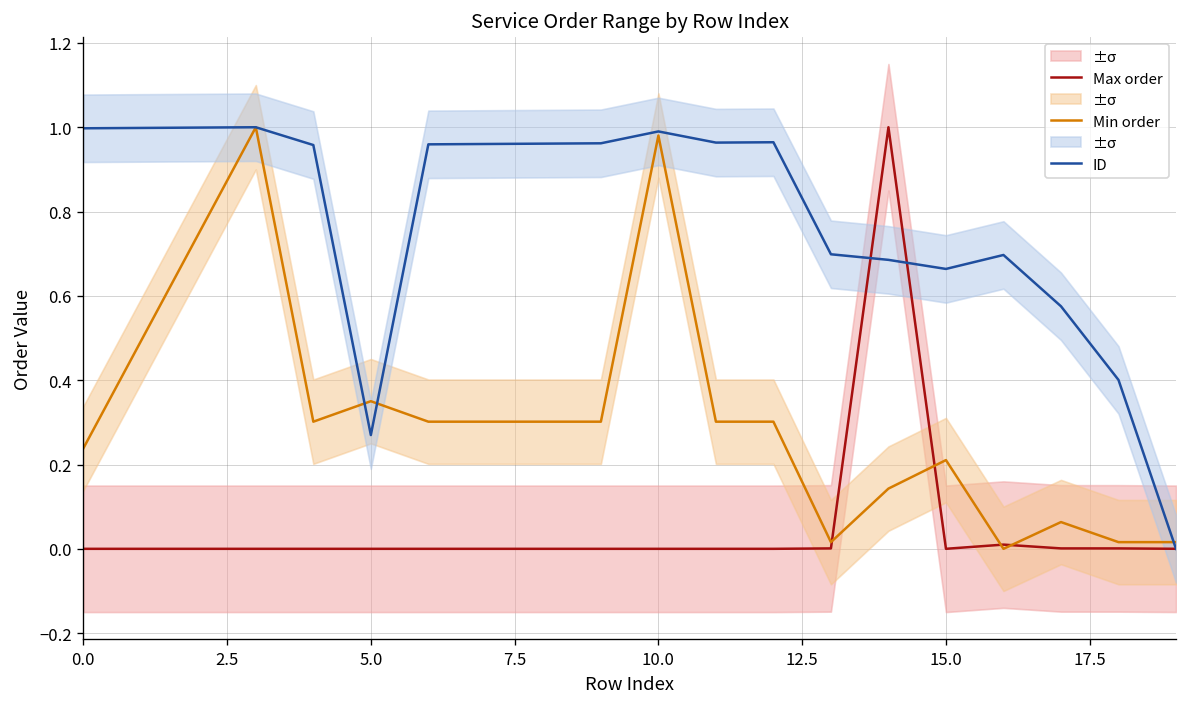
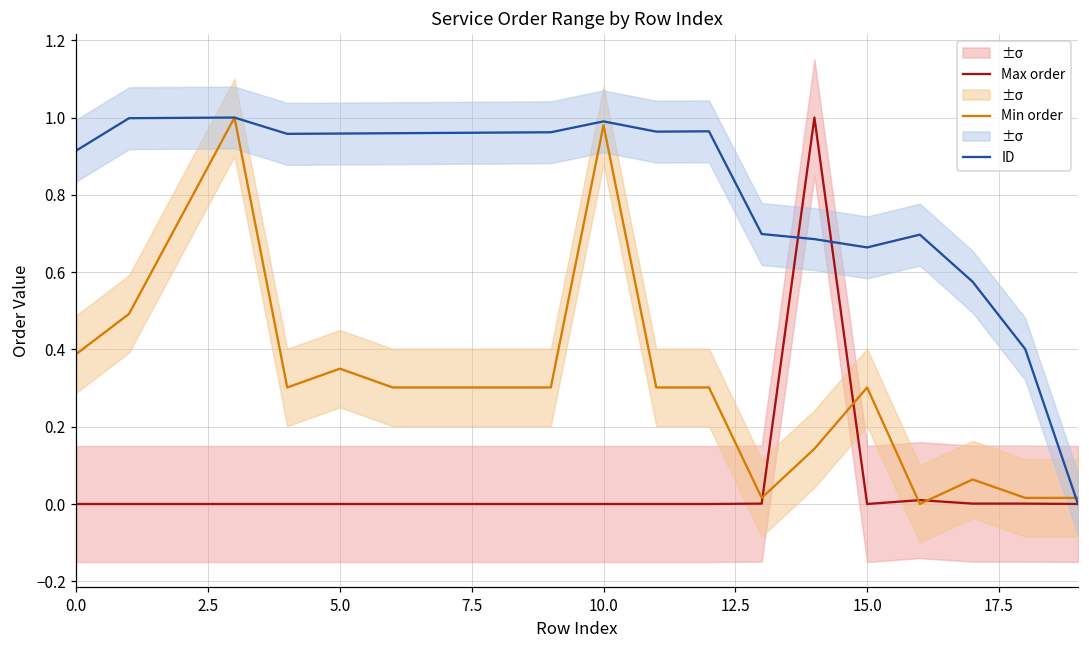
Min order, 0.0: 0.24 -> 0.39
ID, 0.0: 1.00 -> 0.91
ID, 5.0: 0.27 -> 0.96
Min order, 15.0: 0.21 -> 0.30
